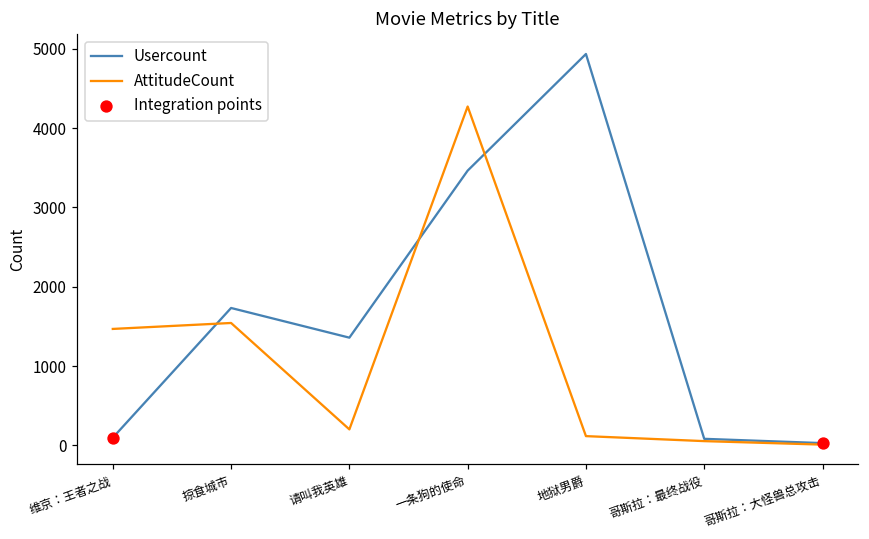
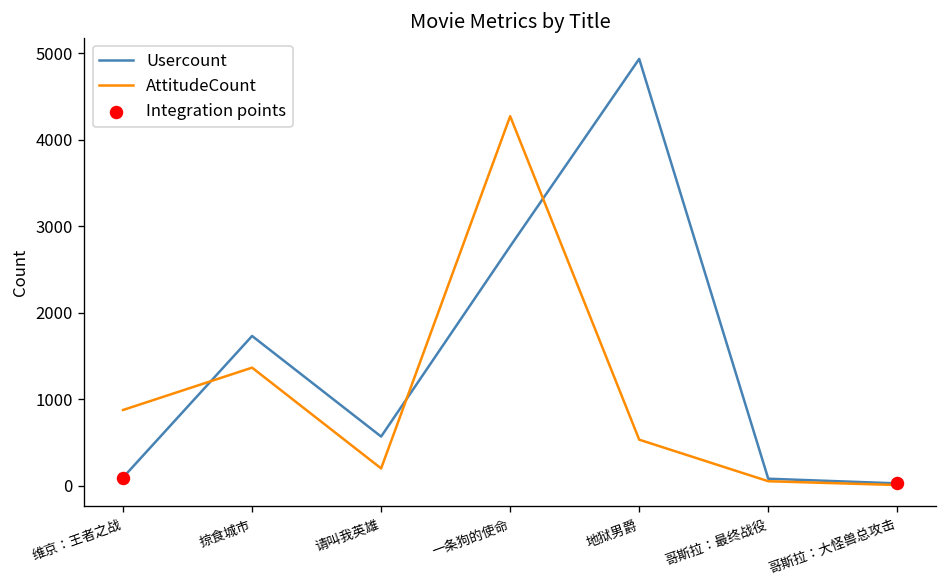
AttitudeCount, 维京：王者之战: 1500 -> 900
AttitudeCount, 掠食城市: 1500 -> 1400
Usercount, 请叫我英雄: 1400 -> 600
Usercount, 一条狗的使命: 3500 -> 2800
AttitudeCount, 地狱男爵: 100 -> 500
